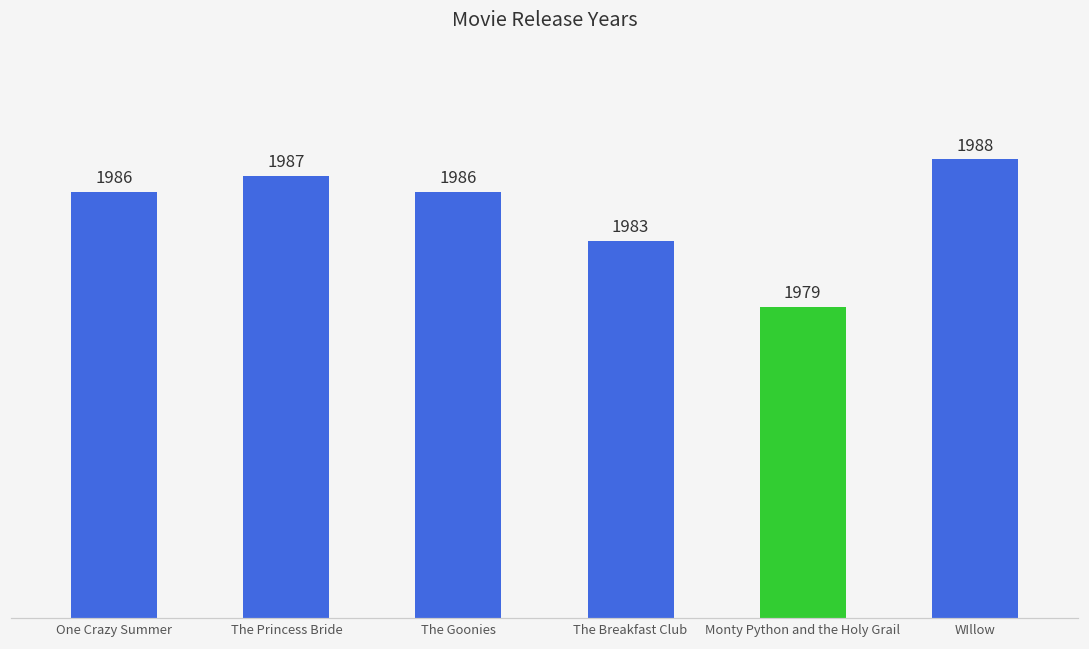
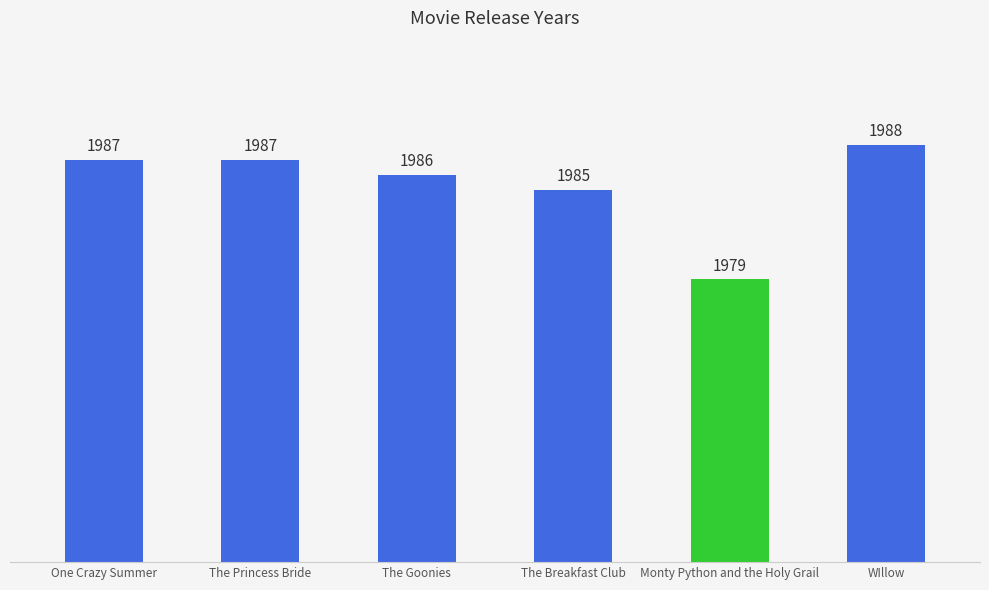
One Crazy Summer: 1986 -> 1987
The Breakfast Club: 1983 -> 1985
